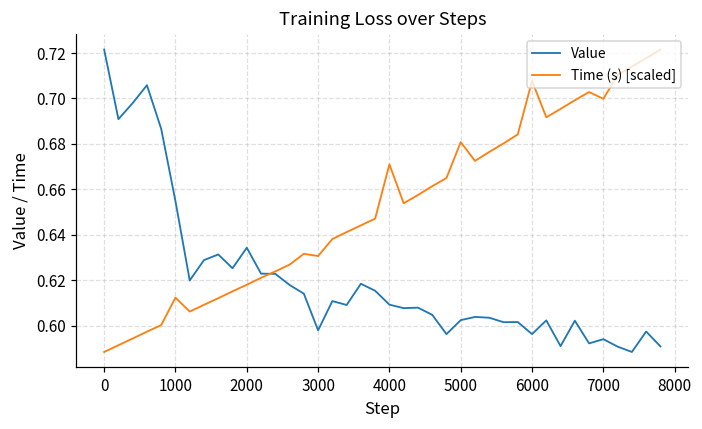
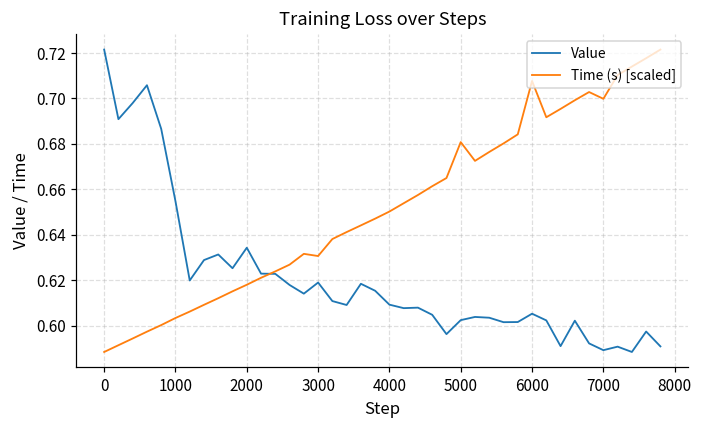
Time (s) [scaled], 1000: 0.612 -> 0.603
Value, 3000: 0.598 -> 0.619
Time (s) [scaled], 4000: 0.671 -> 0.650
Value, 6000: 0.596 -> 0.605
Value, 7000: 0.594 -> 0.589
